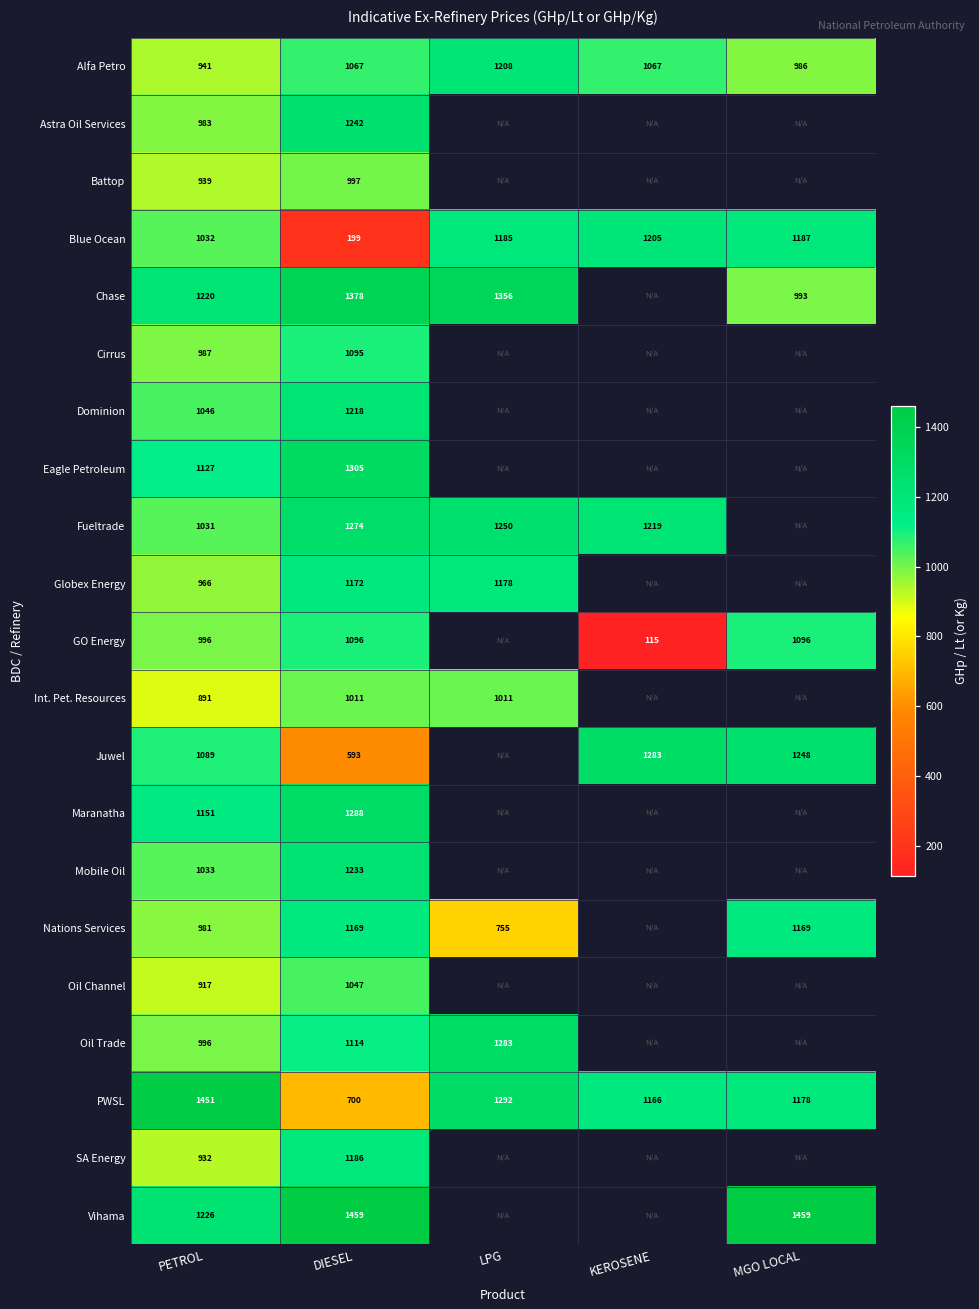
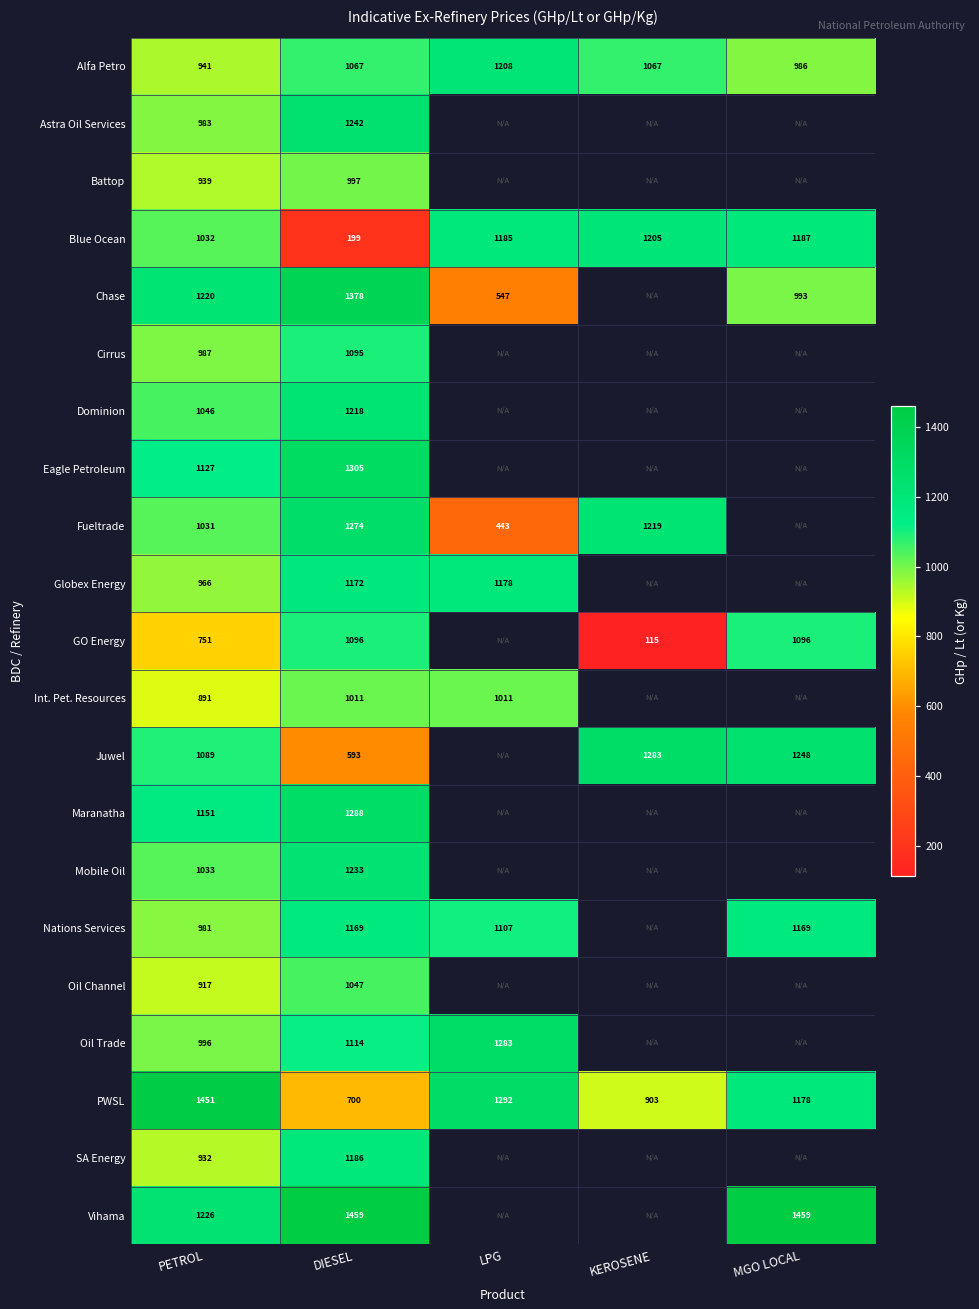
Chase, LPG: 1356 -> 547
Fueltrade, LPG: 1250 -> 443
GO Energy, PETROL: 996 -> 751
Nations Services, LPG: 755 -> 1107
PWSL, KEROSENE: 1166 -> 903
